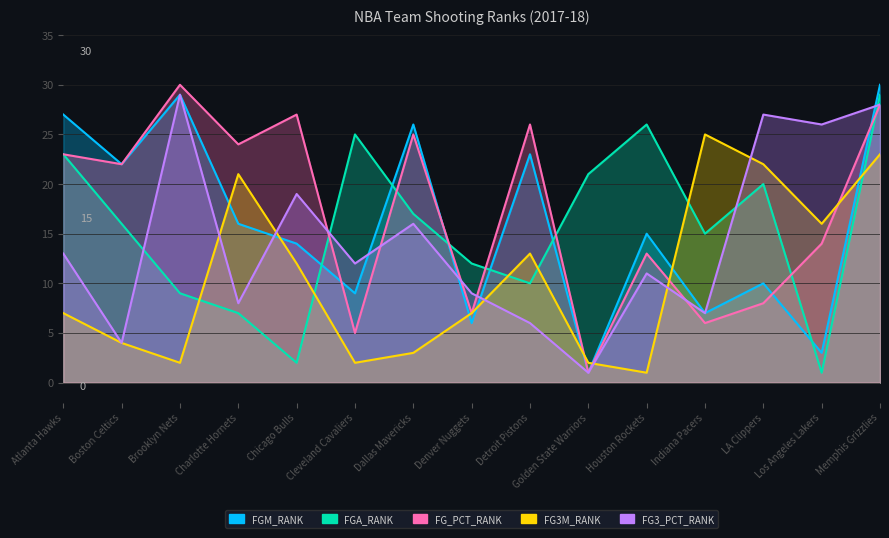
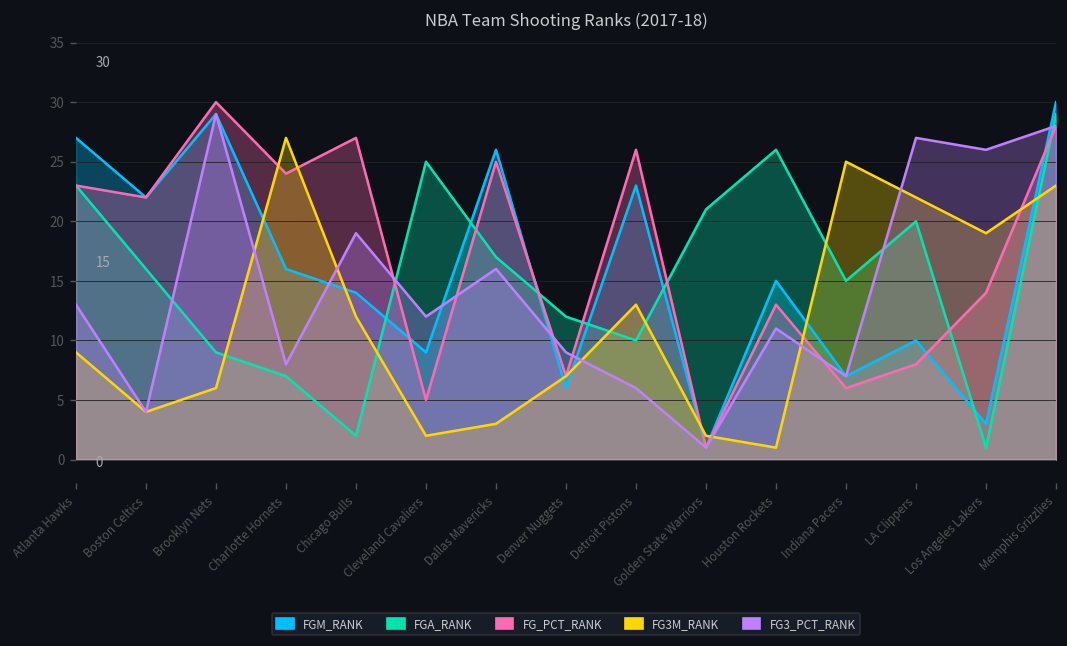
FG3M_RANK, Atlanta Hawks: 7 -> 9
FG3M_RANK, Brooklyn Nets: 2 -> 6
FG3M_RANK, Charlotte Hornets: 21 -> 27
FG3M_RANK, Los Angeles Lakers: 16 -> 19
